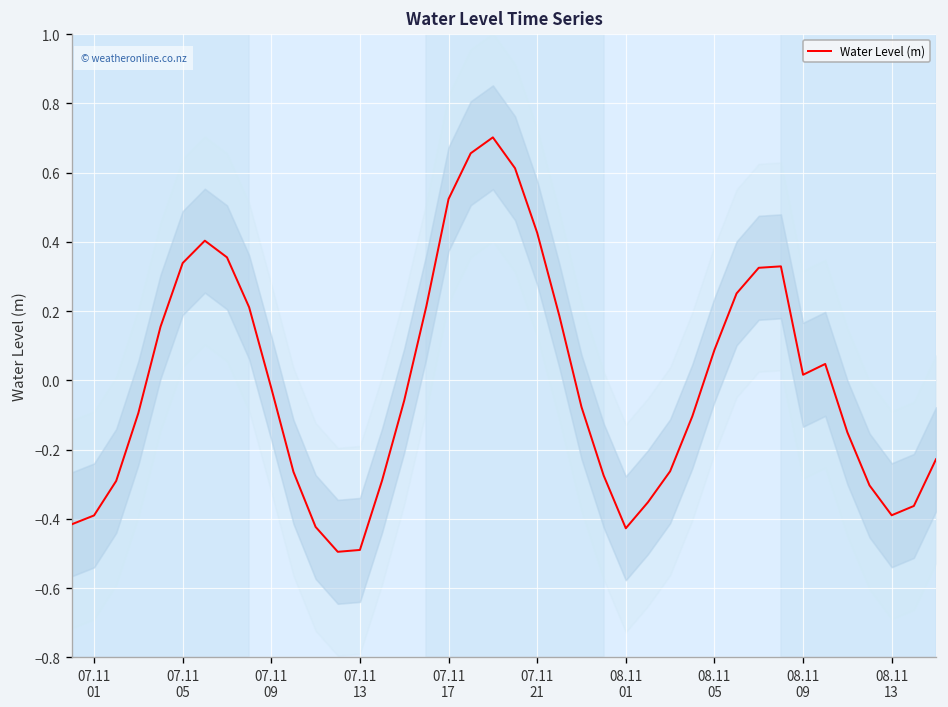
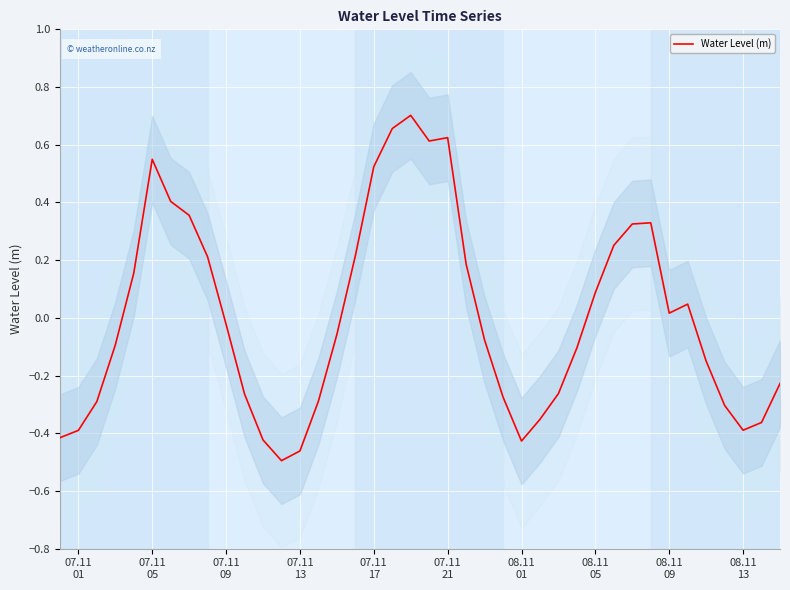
Water Level (m), 07.11 05: 0.34 -> 0.55
Water Level (m), 07.11 13: -0.49 -> -0.46
Water Level (m), 07.11 21: 0.43 -> 0.62
